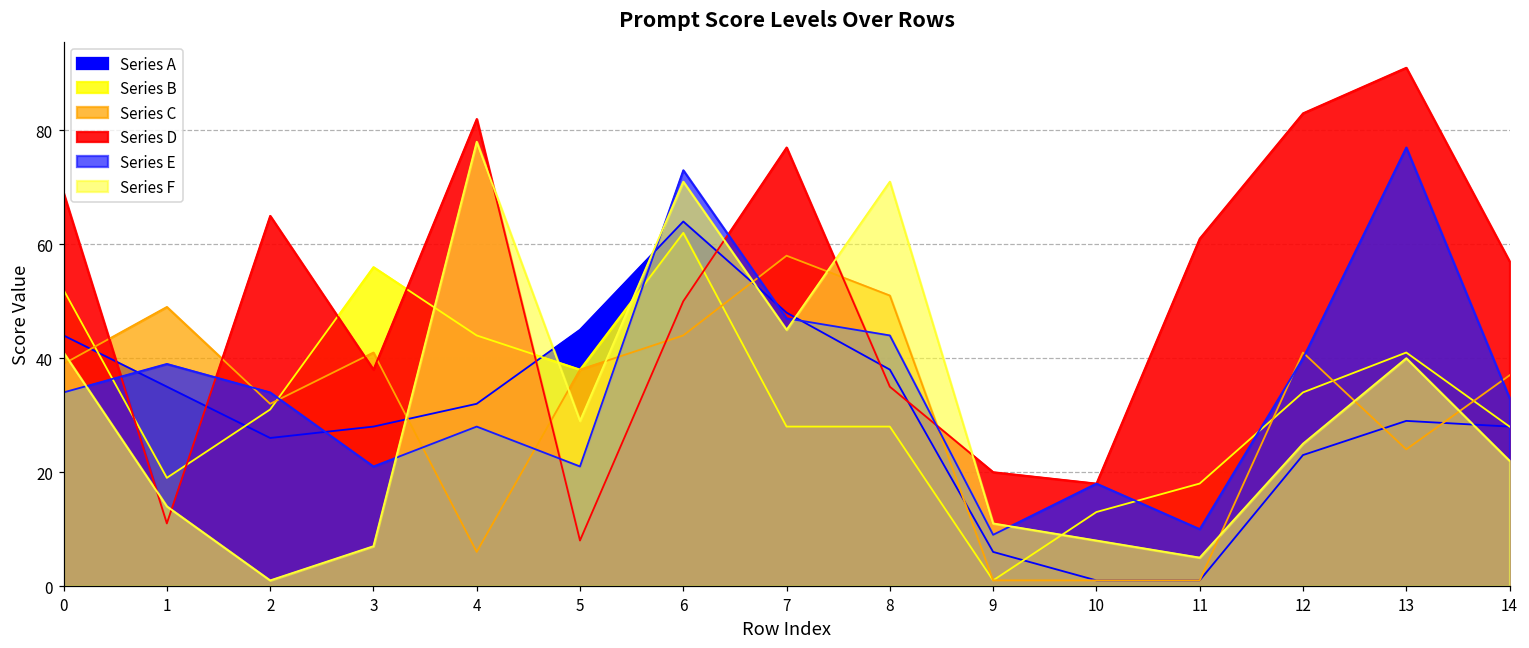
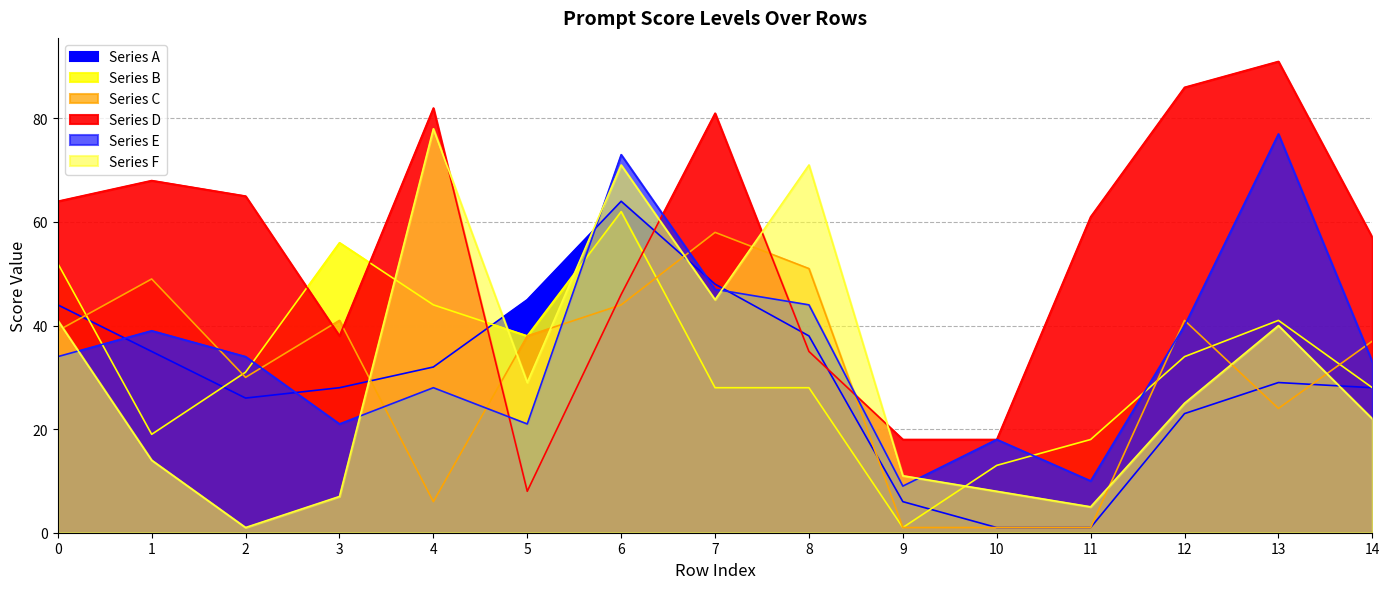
Series D, 0: 69 -> 64
Series D, 1: 11 -> 68
Series C, 2: 32 -> 30
Series D, 6: 50 -> 46
Series D, 7: 77 -> 81
Series D, 9: 20 -> 18
Series D, 12: 83 -> 86
